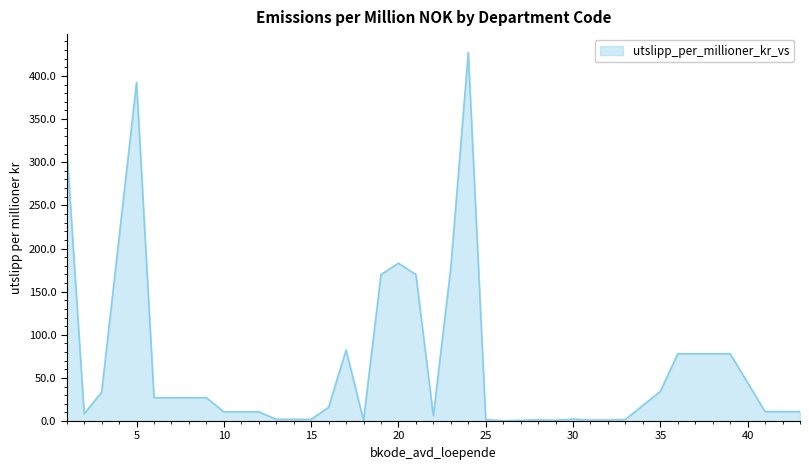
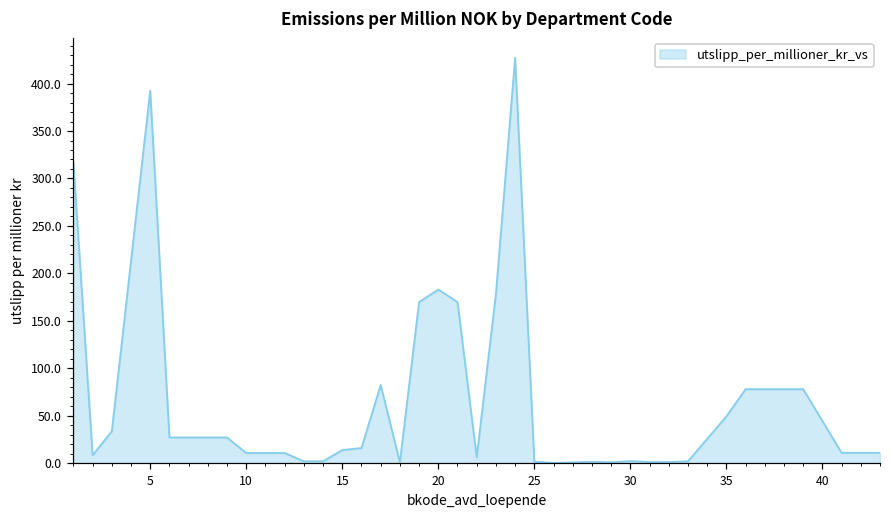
15: 0 -> 10
35: 30 -> 50
